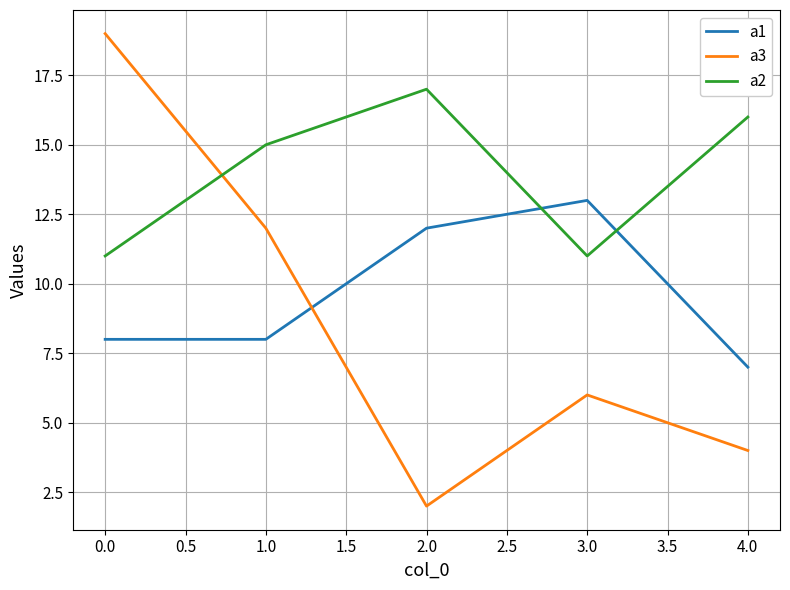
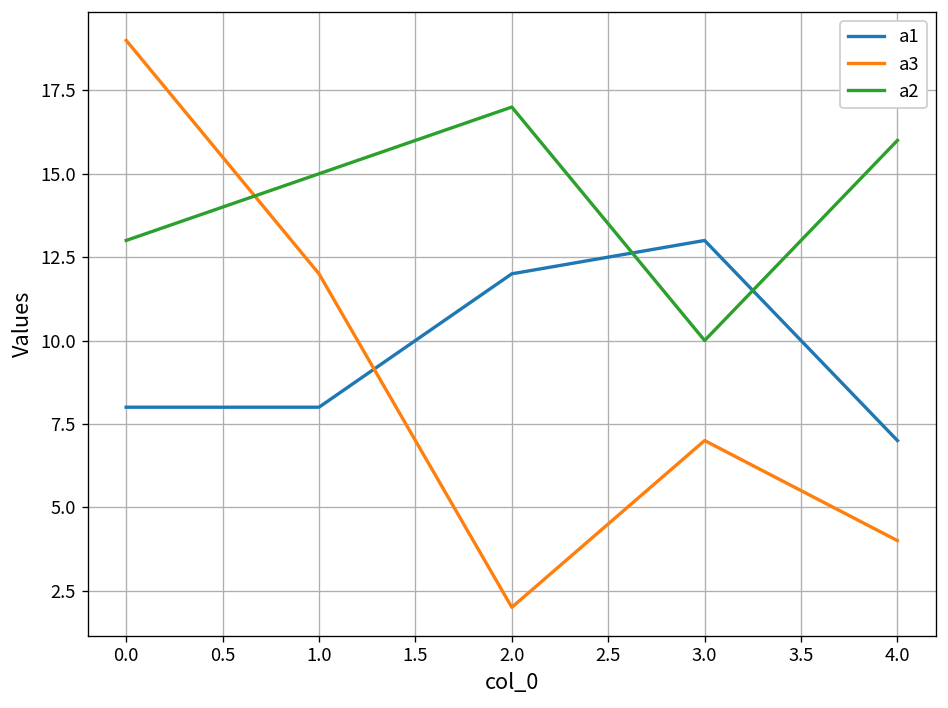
a2, 0.0: 11 -> 13
a3, 3.0: 6 -> 7
a2, 3.0: 11 -> 10
